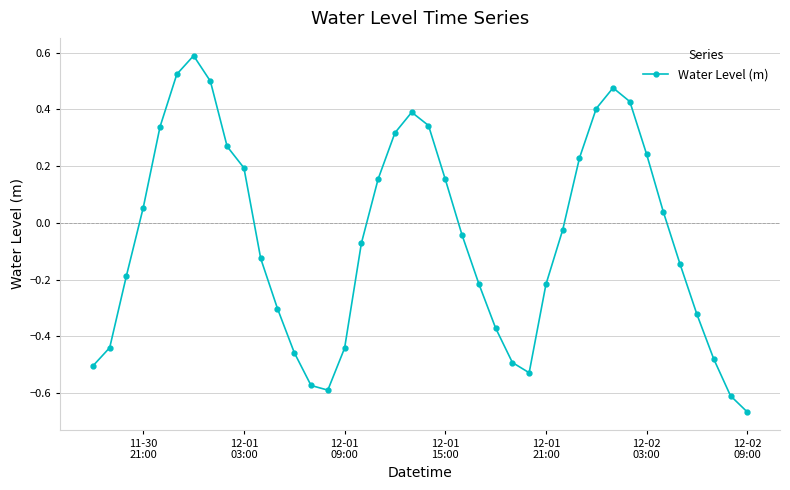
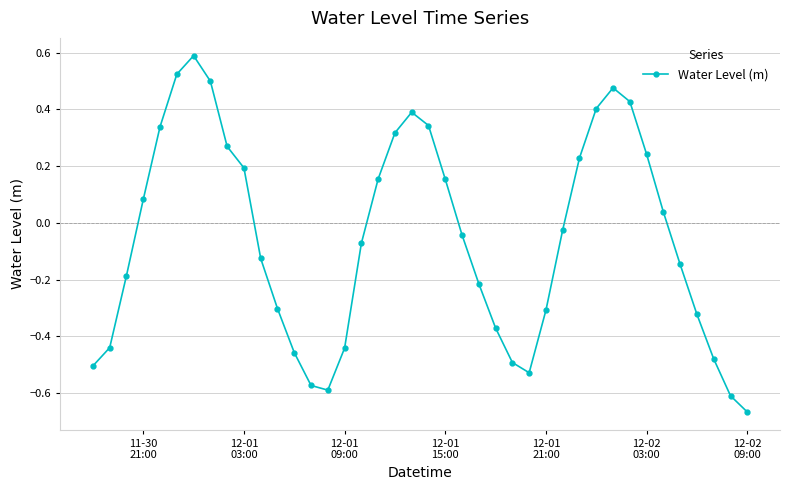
11-30 21:00: 0.05 -> 0.08
12-01 21:00: -0.22 -> -0.31
